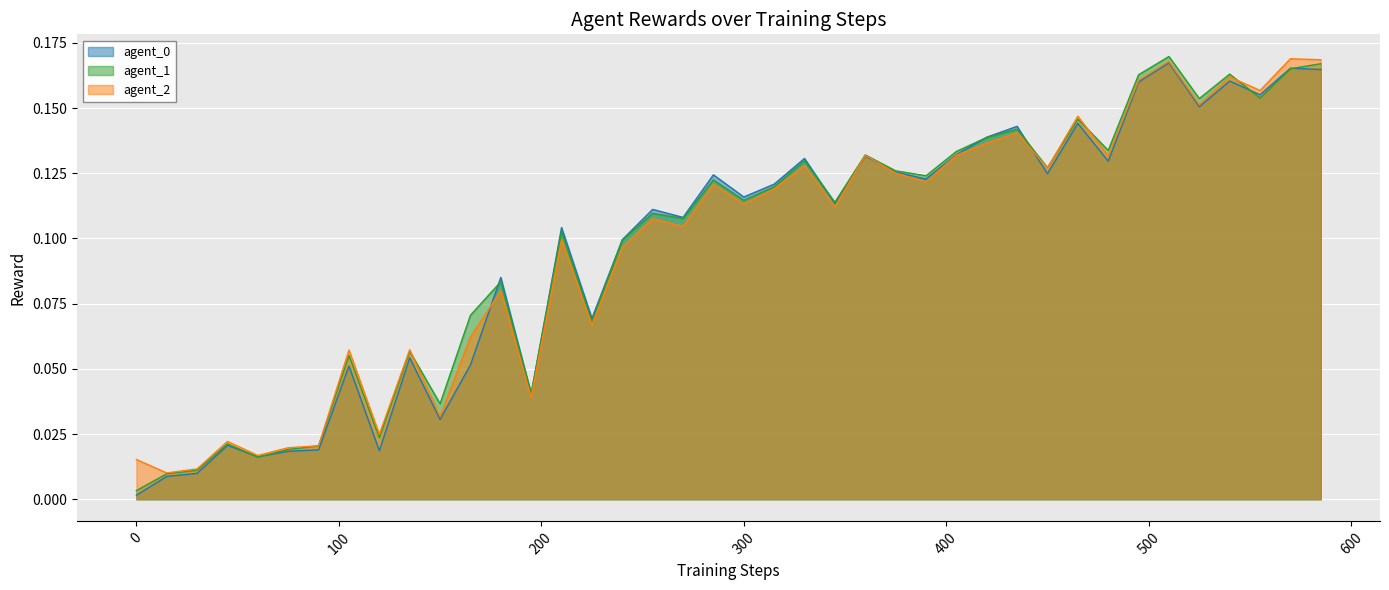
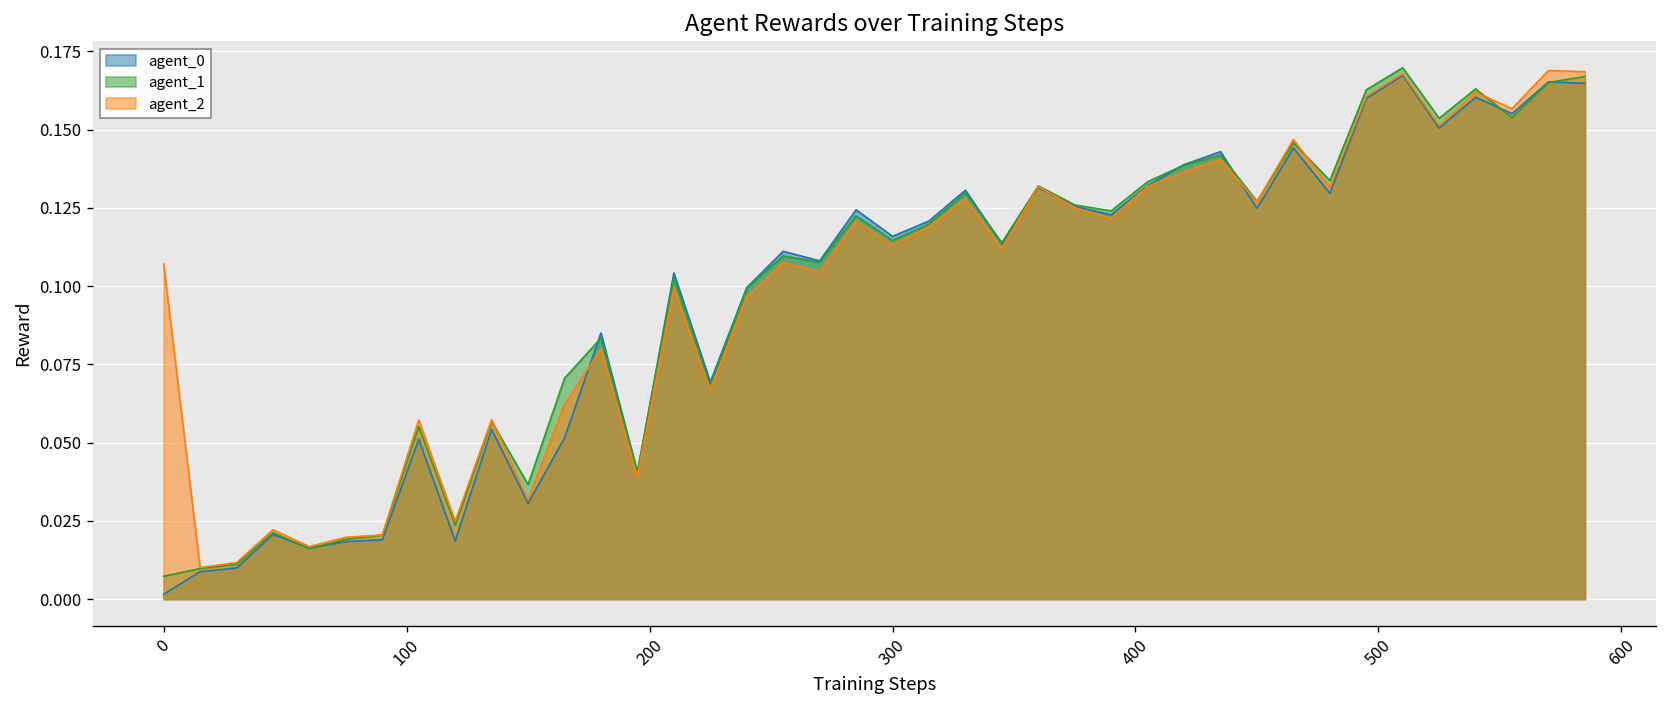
agent_1, 0: 0.003 -> 0.007
agent_2, 0: 0.015 -> 0.107
